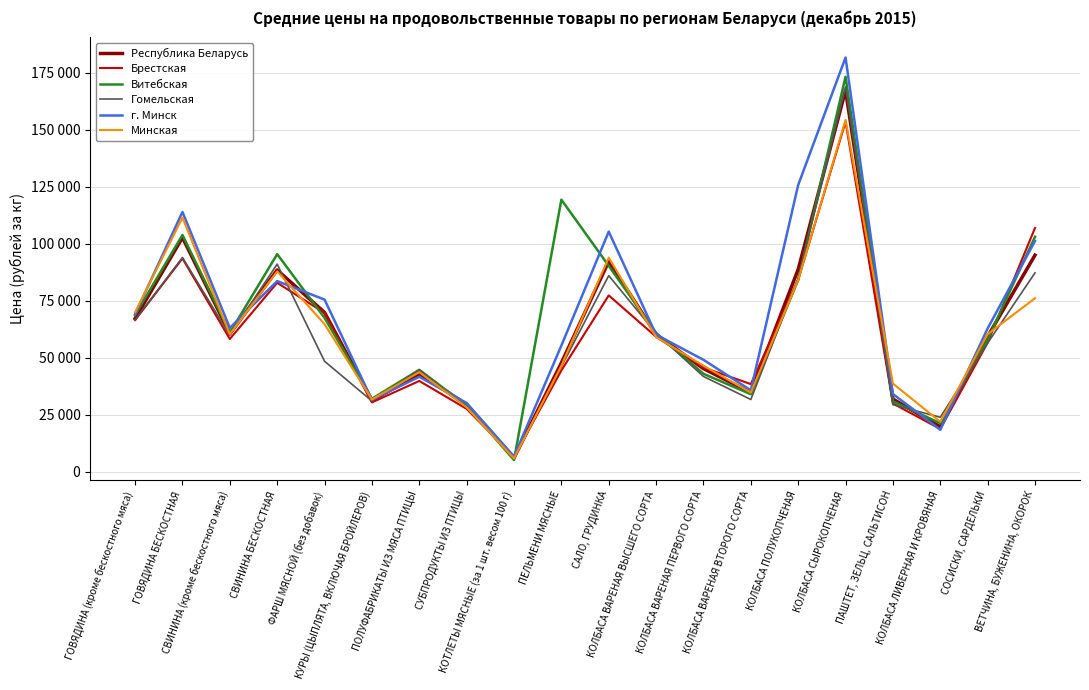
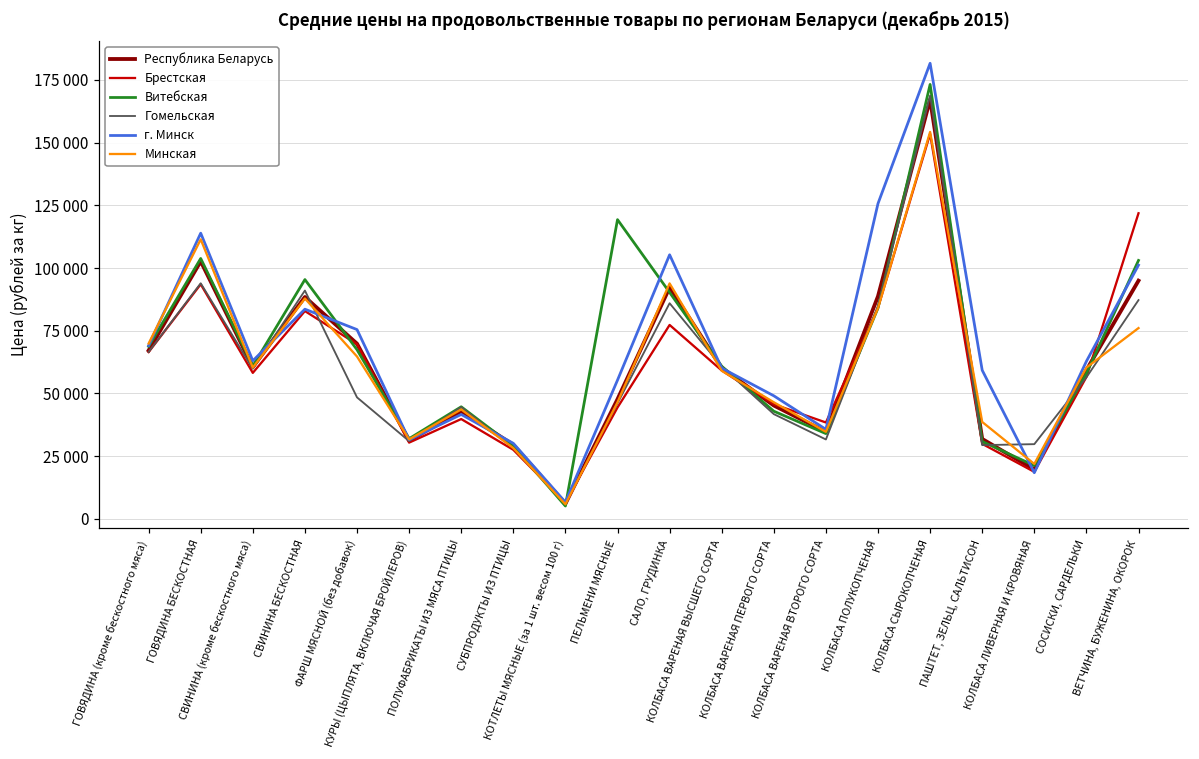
г. Минск, ПАШТЕТ, ЗЕЛЬЦ, САЛЬТИСОН: 34000 -> 59000
Гомельская, КОЛБАСА ЛИВЕРНАЯ И КРОВЯНАЯ: 24000 -> 30000
Брестская, ВЕТЧИНА, БУЖЕНИНА, ОКОРОК: 107000 -> 122000
